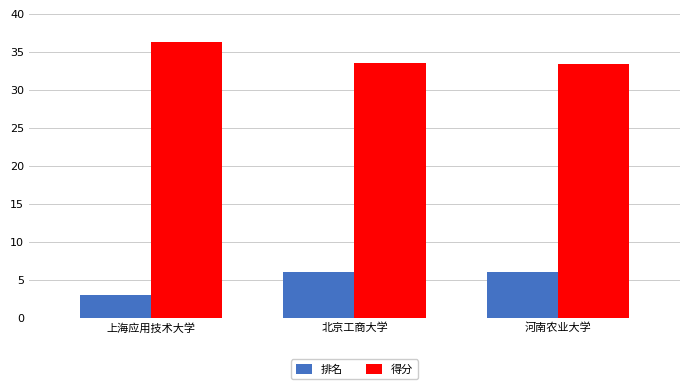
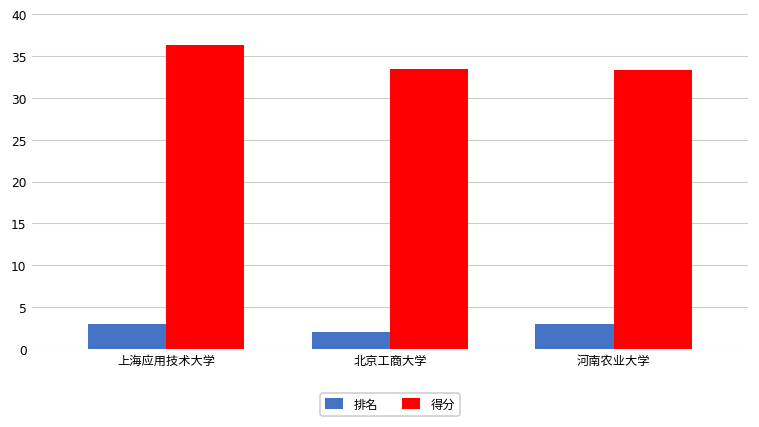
排名, 北京工商大学: 6 -> 2
排名, 河南农业大学: 6 -> 3
